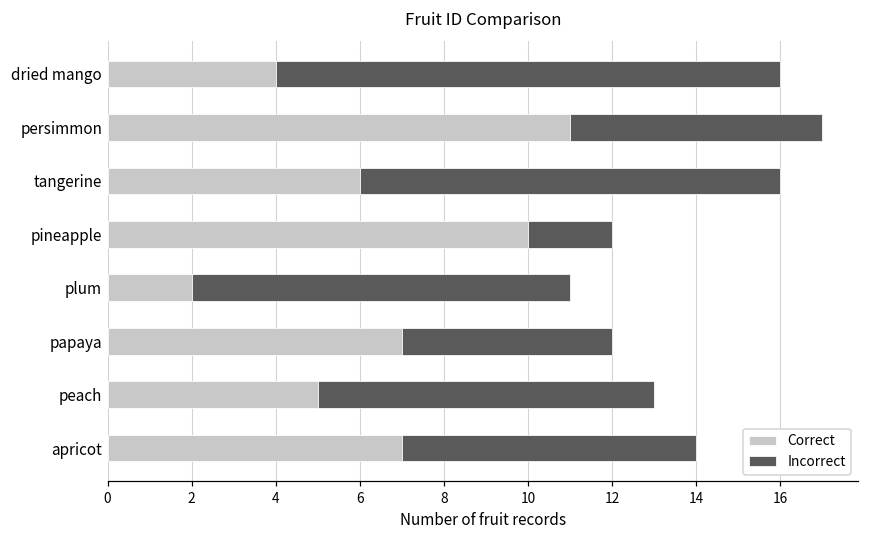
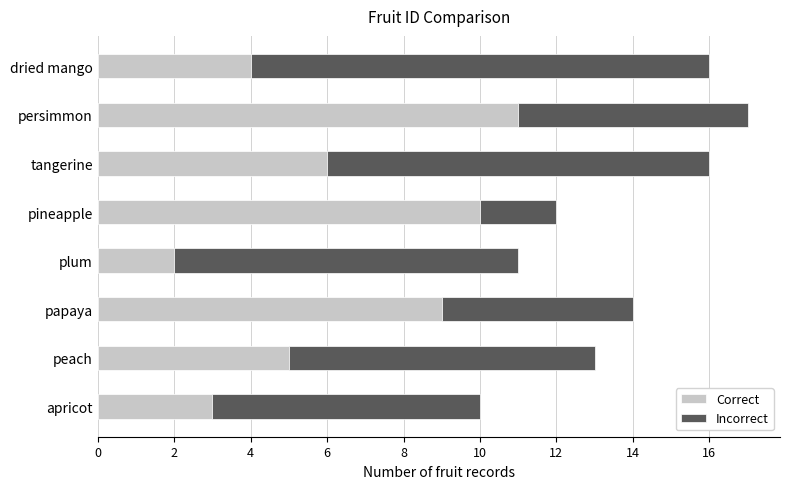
Correct, papaya: 7 -> 9
Correct, apricot: 7 -> 3
